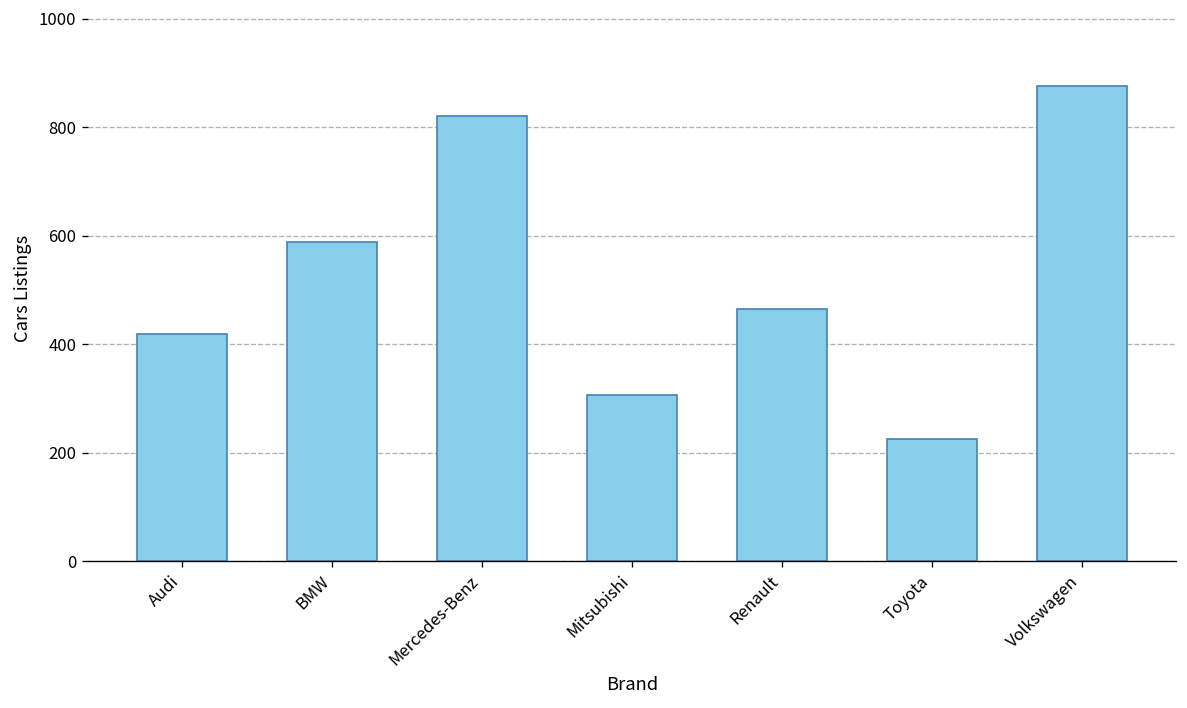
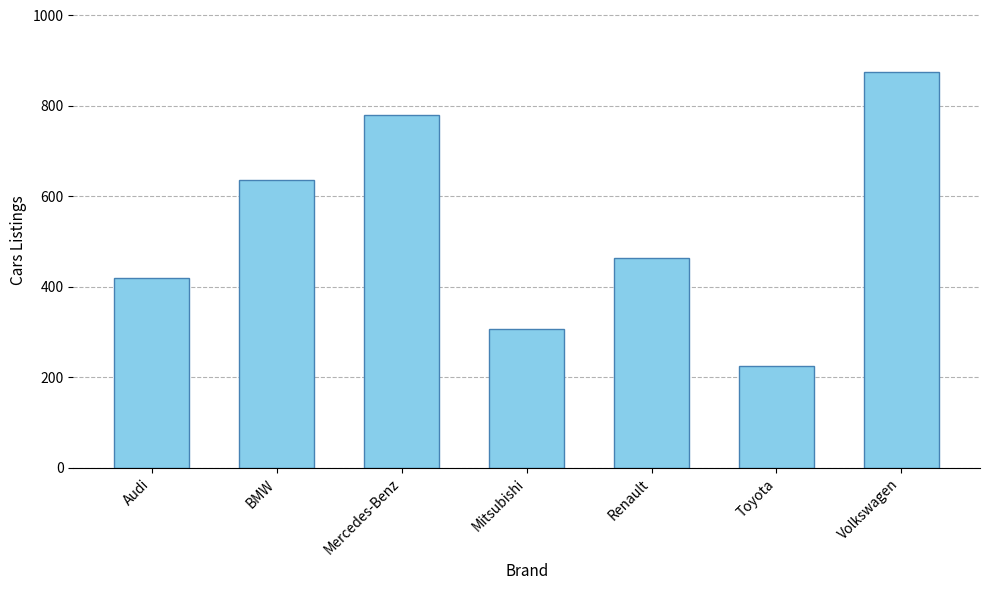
BMW: 590 -> 640
Mercedes-Benz: 820 -> 780
